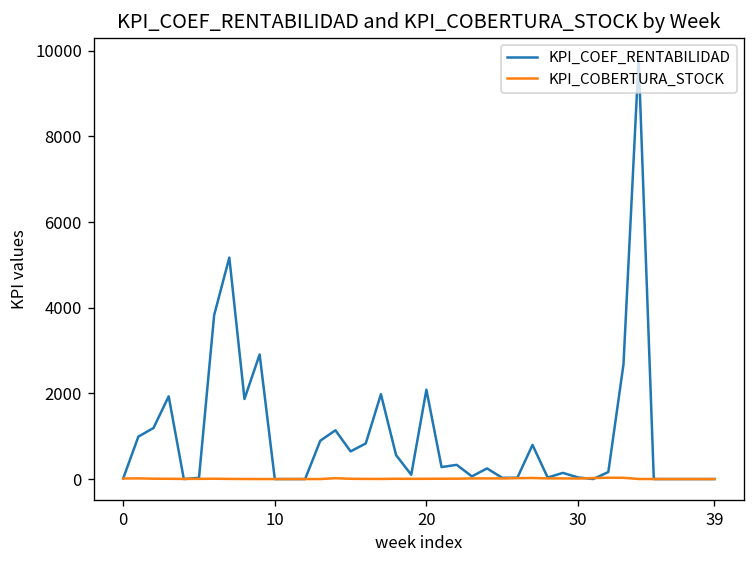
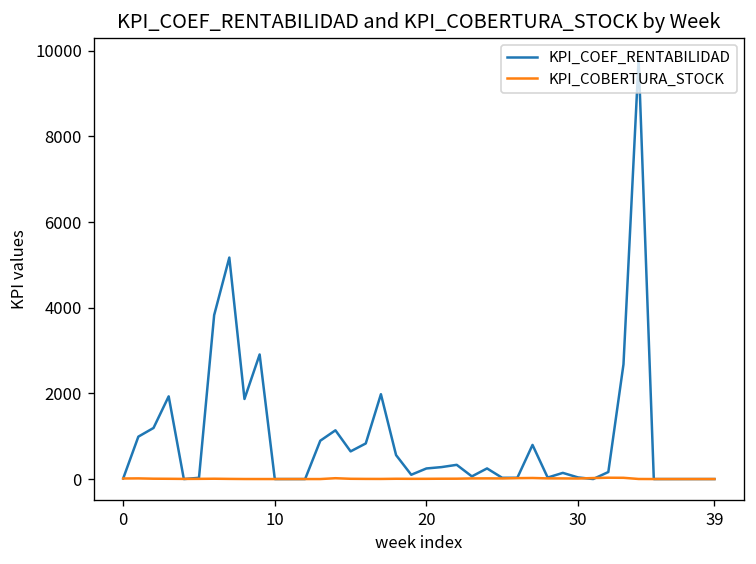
KPI_COEF_RENTABILIDAD, 20: 2100 -> 200
